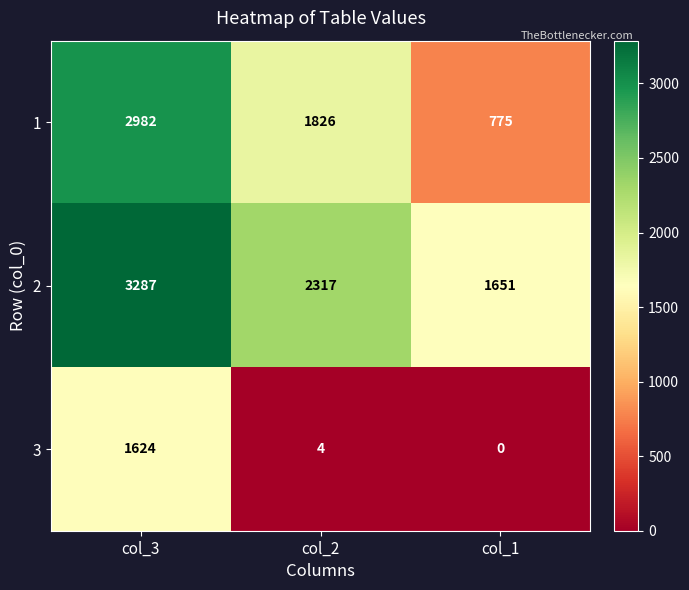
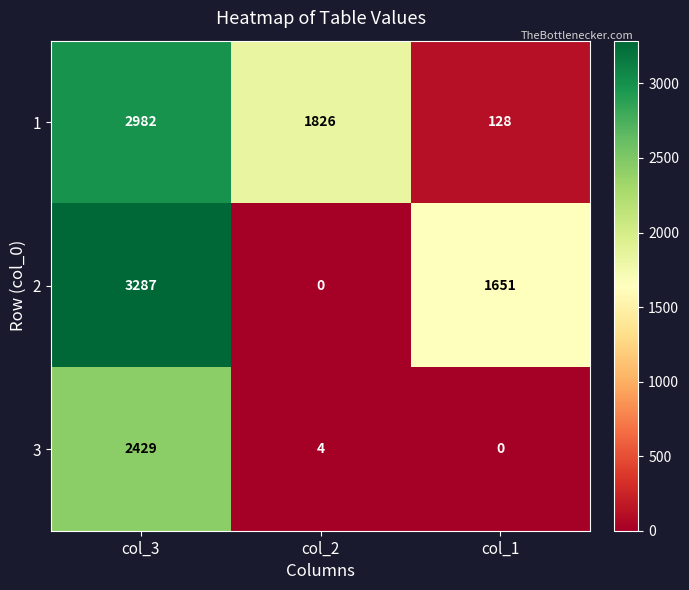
1, col_1: 775 -> 128
2, col_2: 2317 -> 0
3, col_3: 1624 -> 2429
